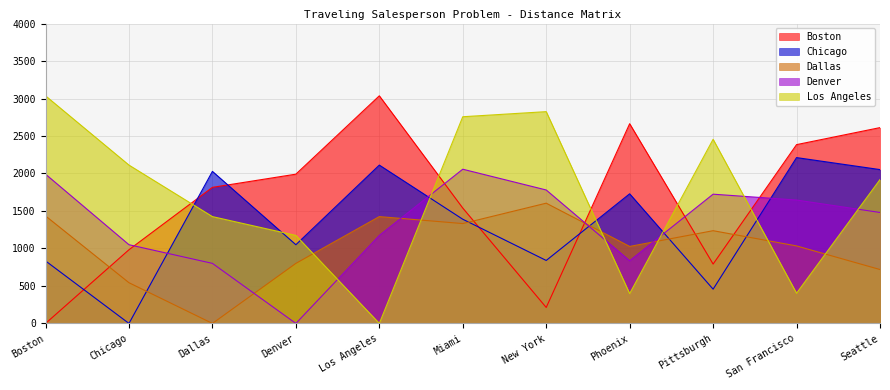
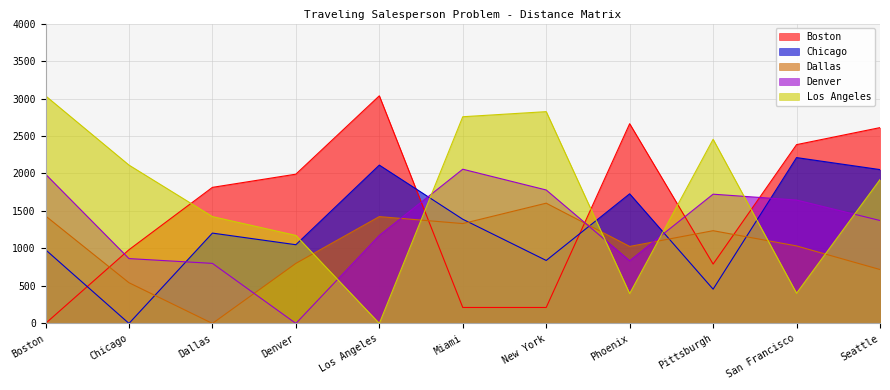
Chicago, Boston: 800 -> 1000
Denver, Chicago: 1100 -> 900
Chicago, Dallas: 2000 -> 1200
Boston, Miami: 1500 -> 200
Denver, Seattle: 1500 -> 1400
